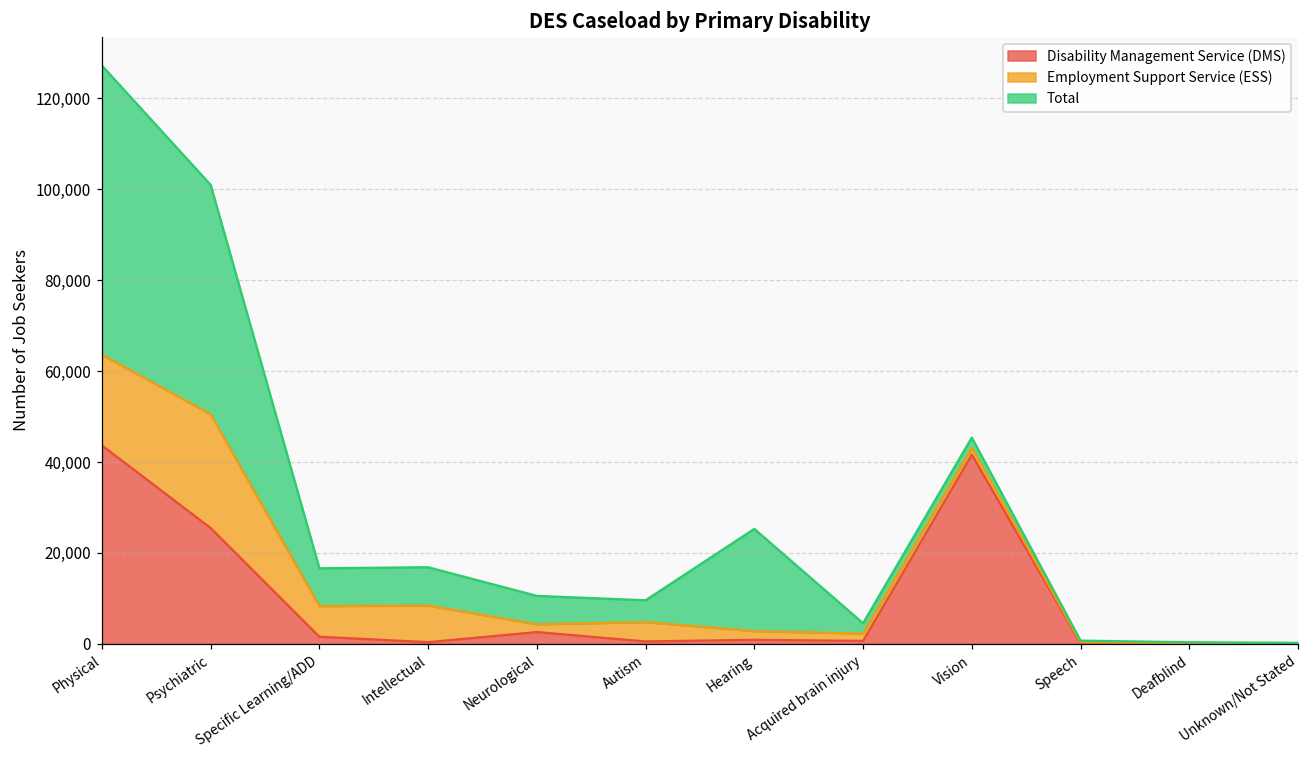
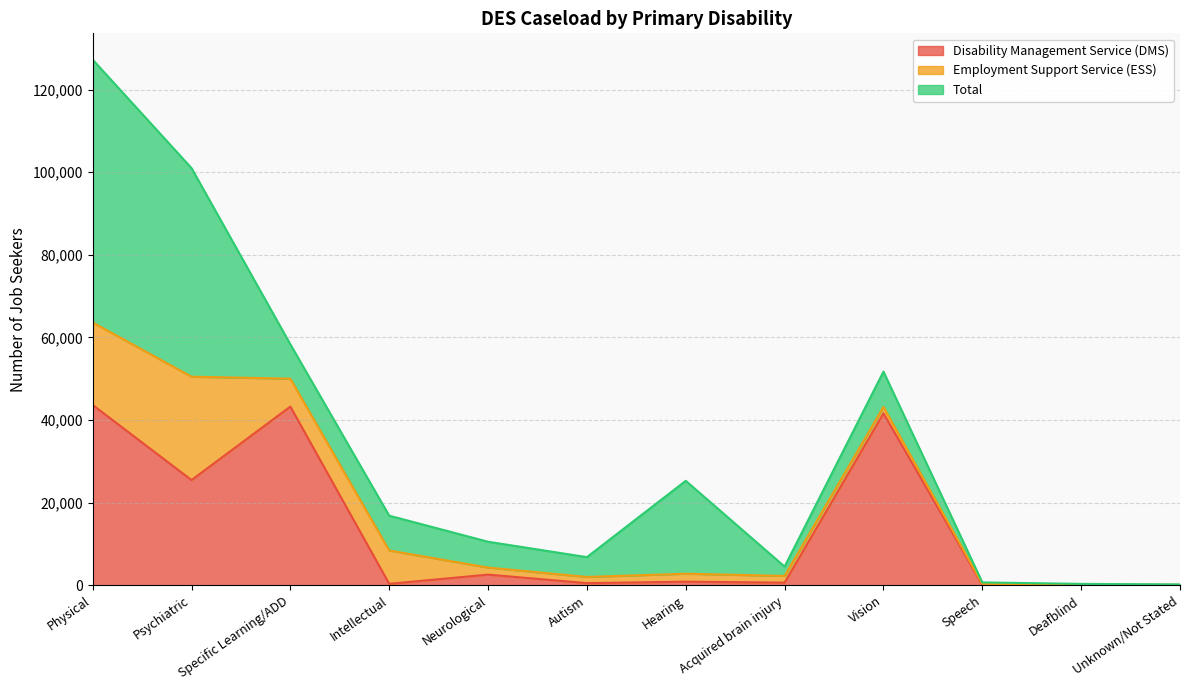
Disability Management Service (DMS), Specific Learning/ADD: 2,000 -> 43,000
Employment Support Service (ESS), Autism: 4,000 -> 2,000
Total, Vision: 2,000 -> 9,000
